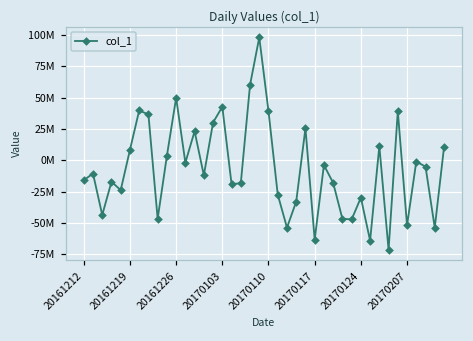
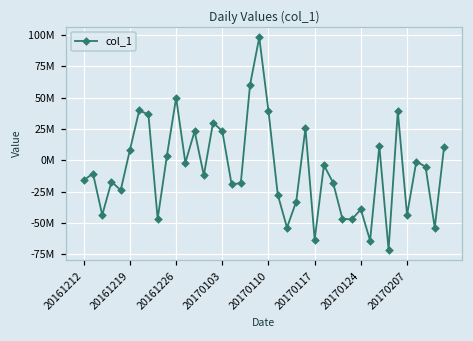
20170103: 43000000 -> 23000000
20170124: -30000000 -> -39000000
20170207: -52000000 -> -44000000
